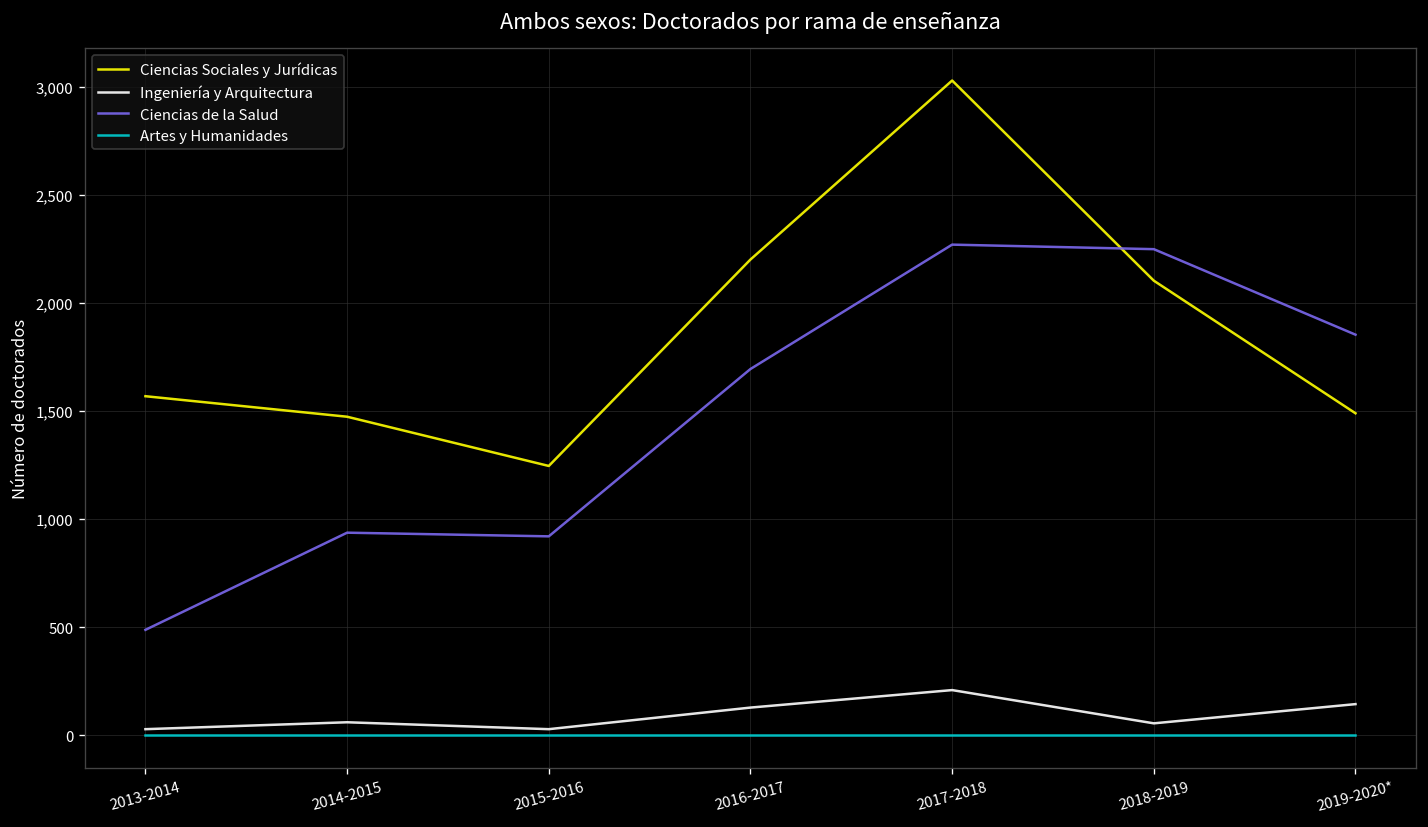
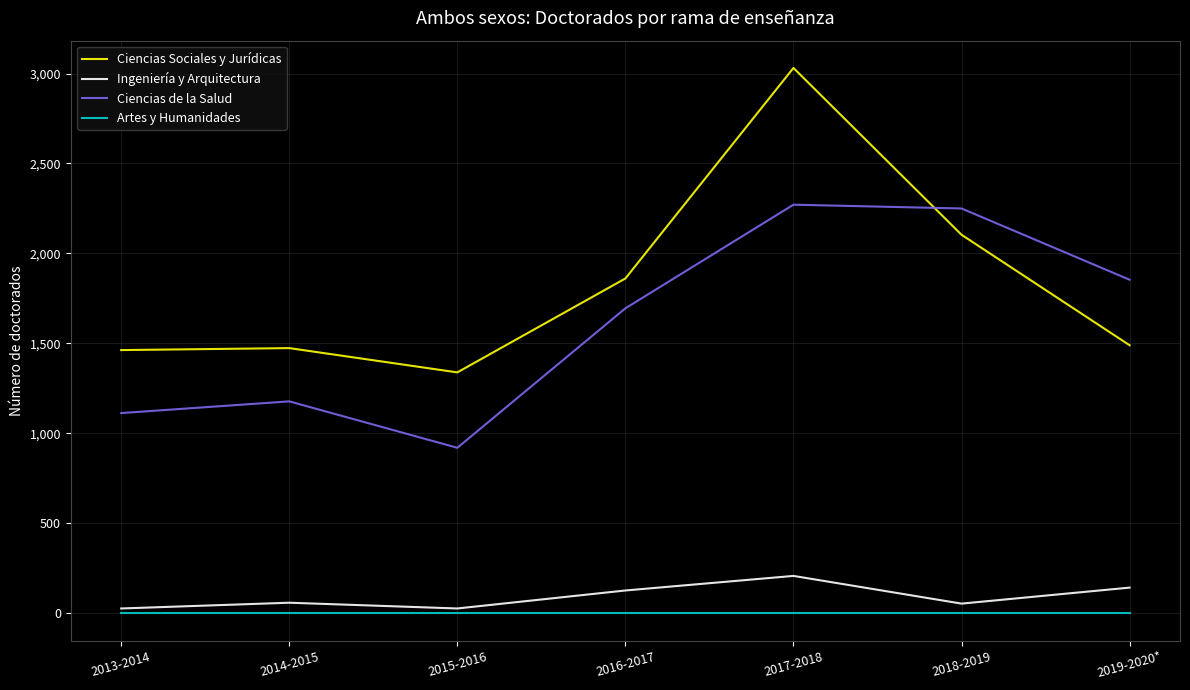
Ciencias Sociales y Jurídicas, 2013-2014: 1,570 -> 1,460
Ciencias de la Salud, 2013-2014: 490 -> 1,110
Ciencias de la Salud, 2014-2015: 940 -> 1,180
Ciencias Sociales y Jurídicas, 2015-2016: 1,250 -> 1,340
Ciencias Sociales y Jurídicas, 2016-2017: 2,200 -> 1,860
